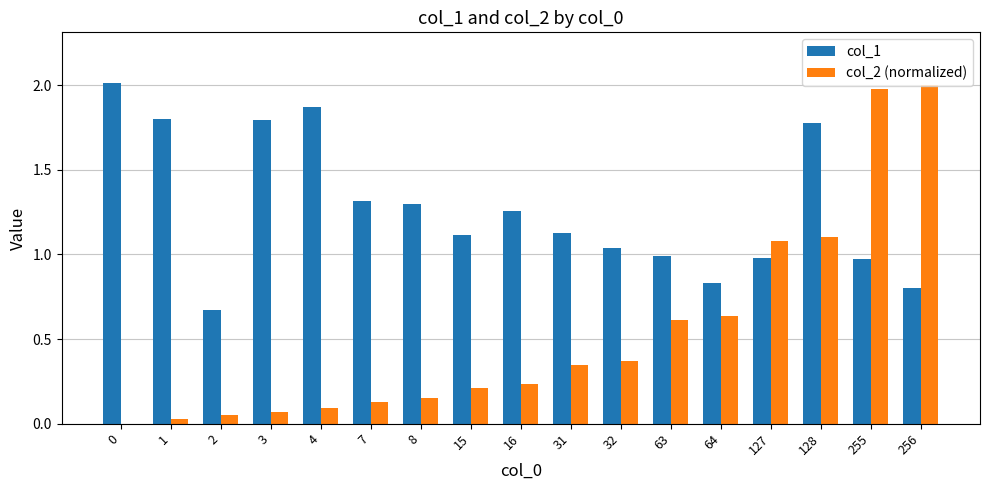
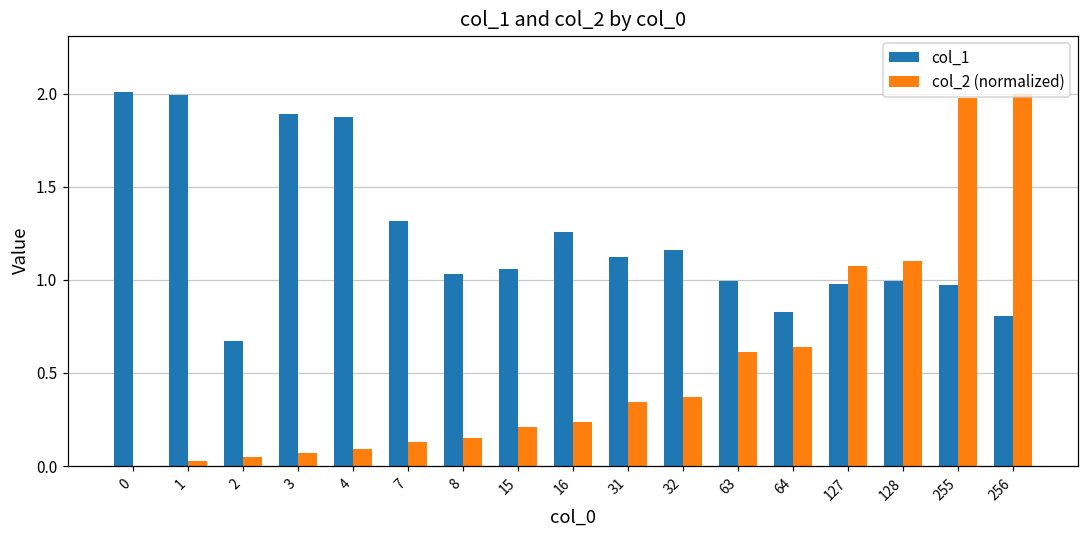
col_1, 1: 1.80 -> 1.99
col_1, 3: 1.79 -> 1.89
col_1, 8: 1.30 -> 1.03
col_1, 15: 1.11 -> 1.06
col_1, 32: 1.04 -> 1.16
col_1, 128: 1.78 -> 0.99
